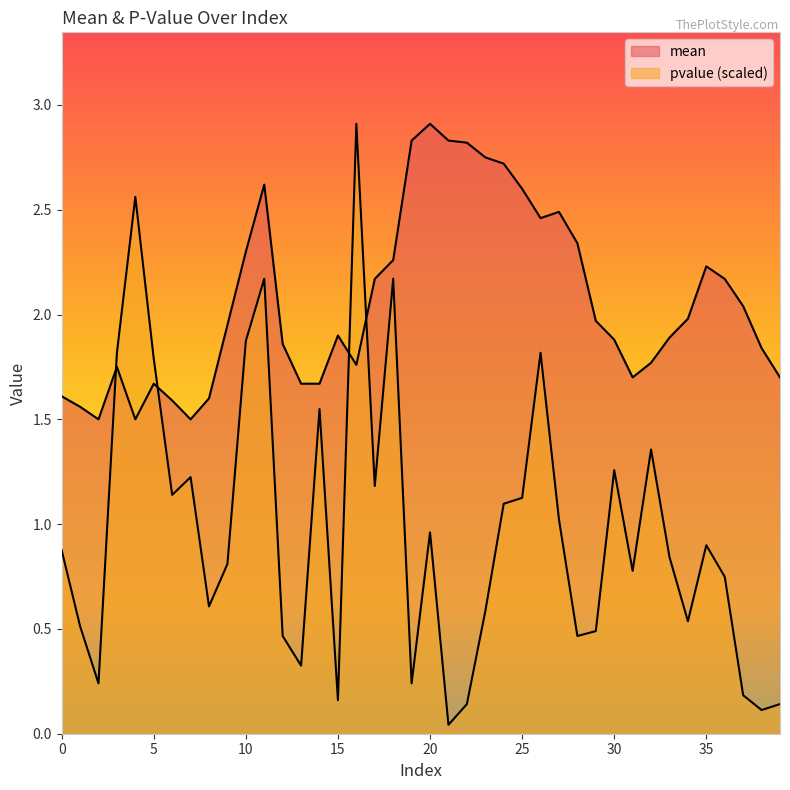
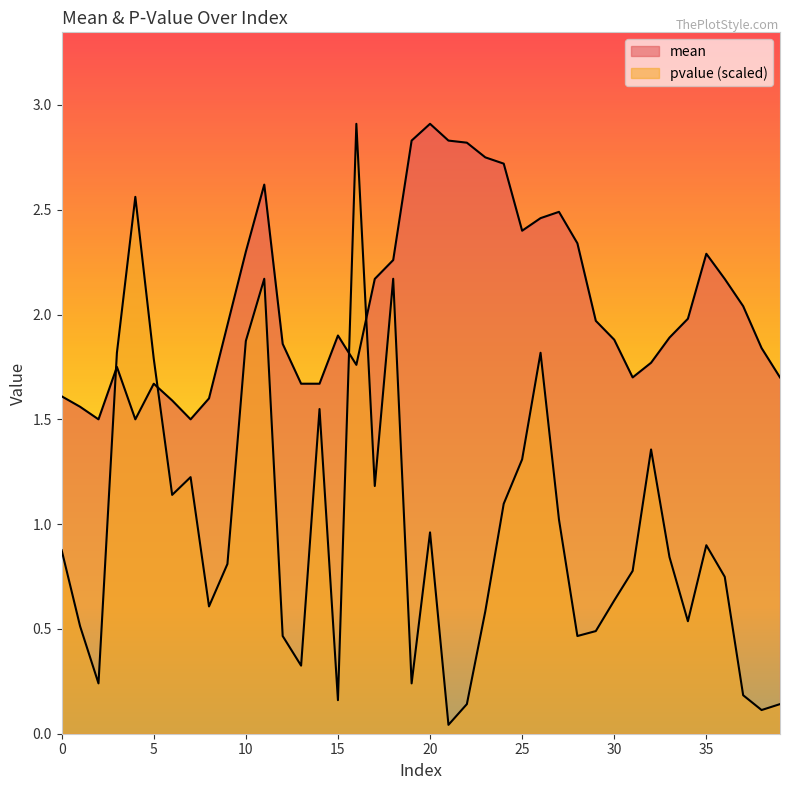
mean, 25: 2.6 -> 2.4
pvalue (scaled), 25: 1.13 -> 1.31
pvalue (scaled), 30: 1.26 -> 0.64
mean, 35: 2.23 -> 2.29
